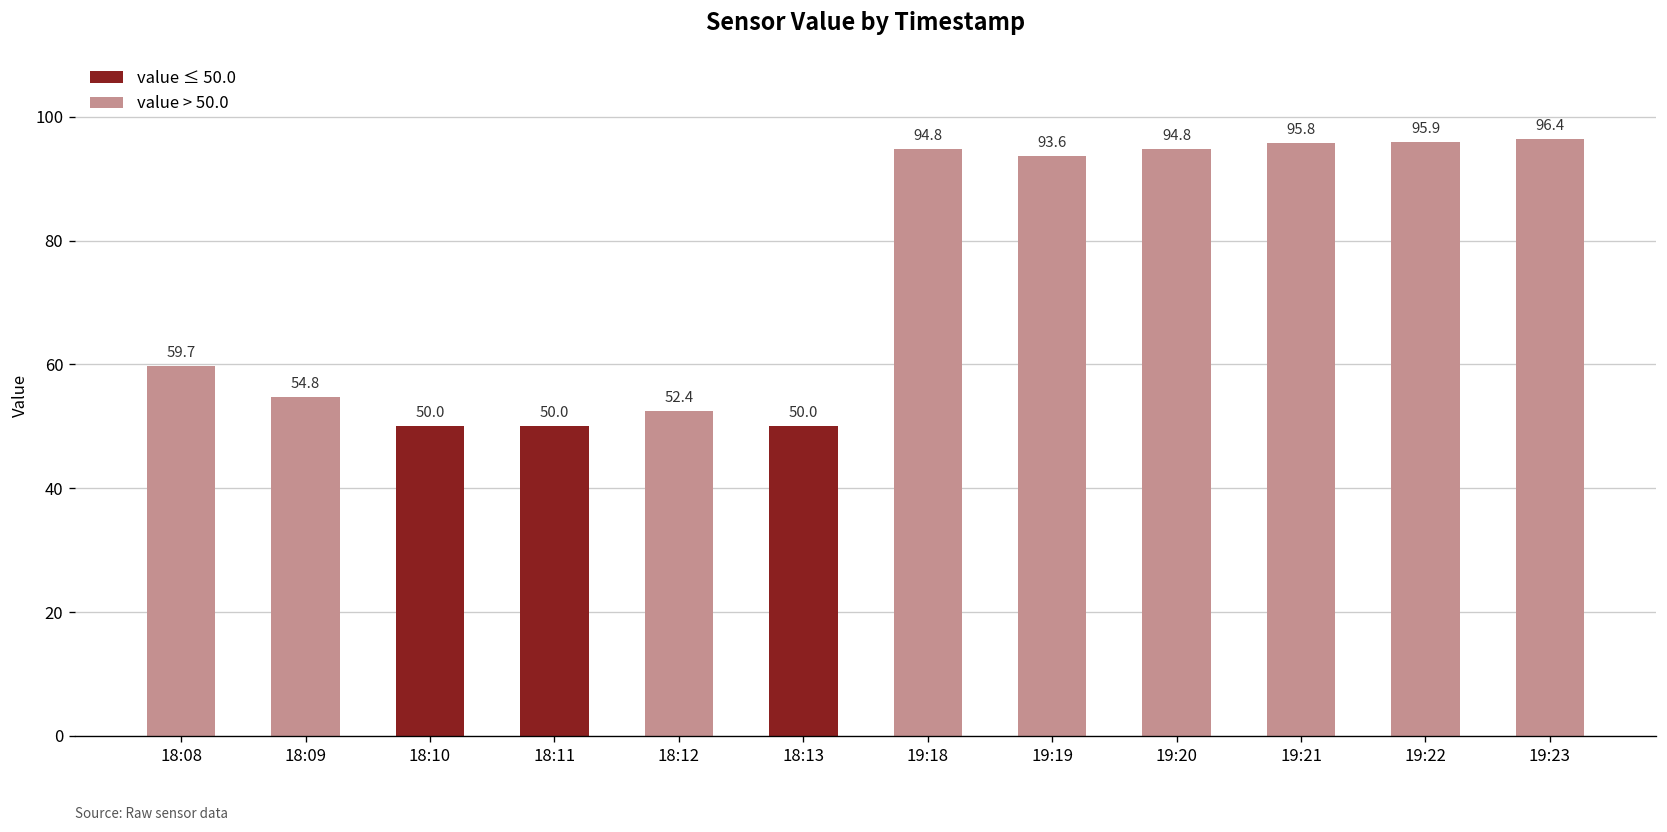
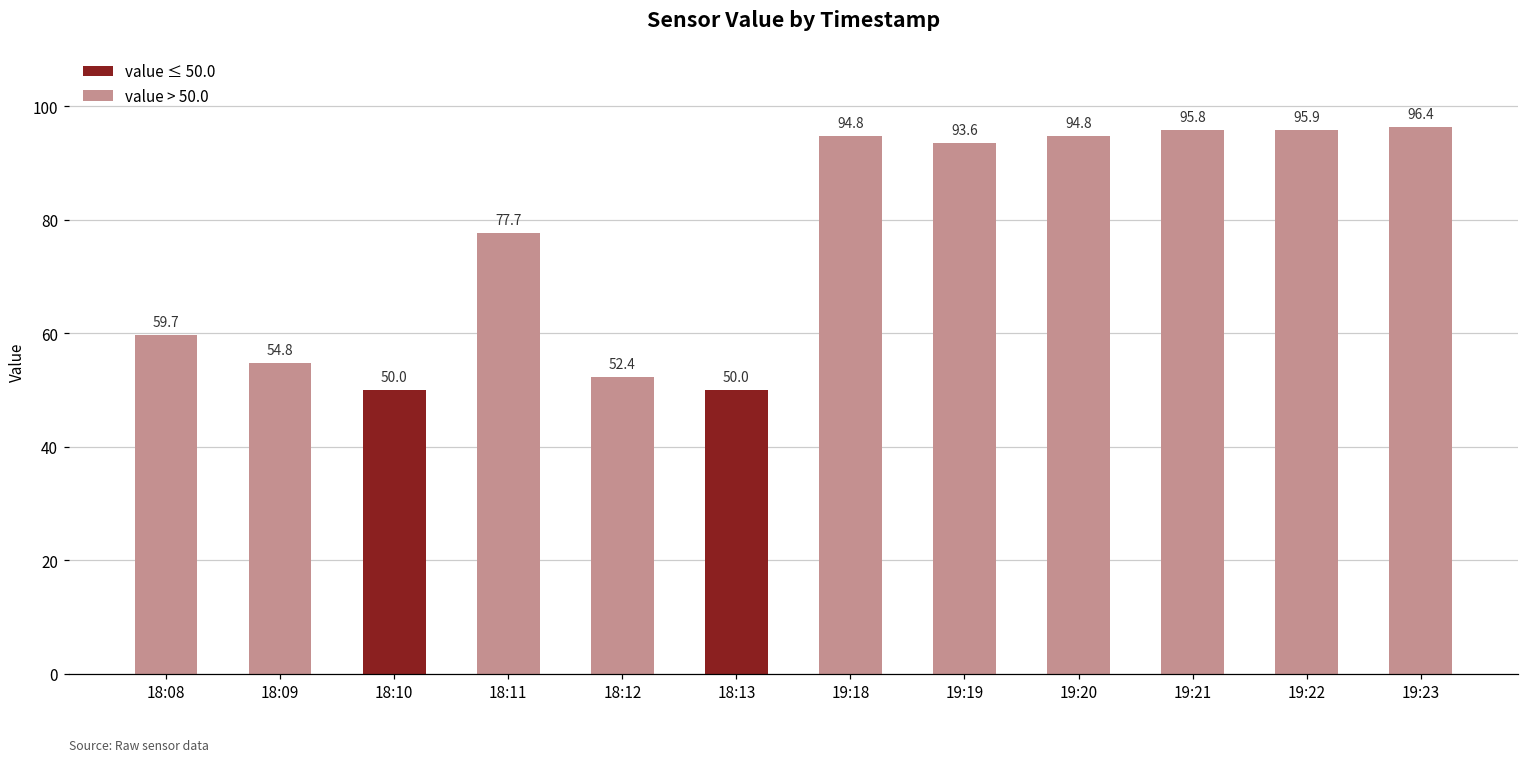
18:11: 50.0 -> 77.7
